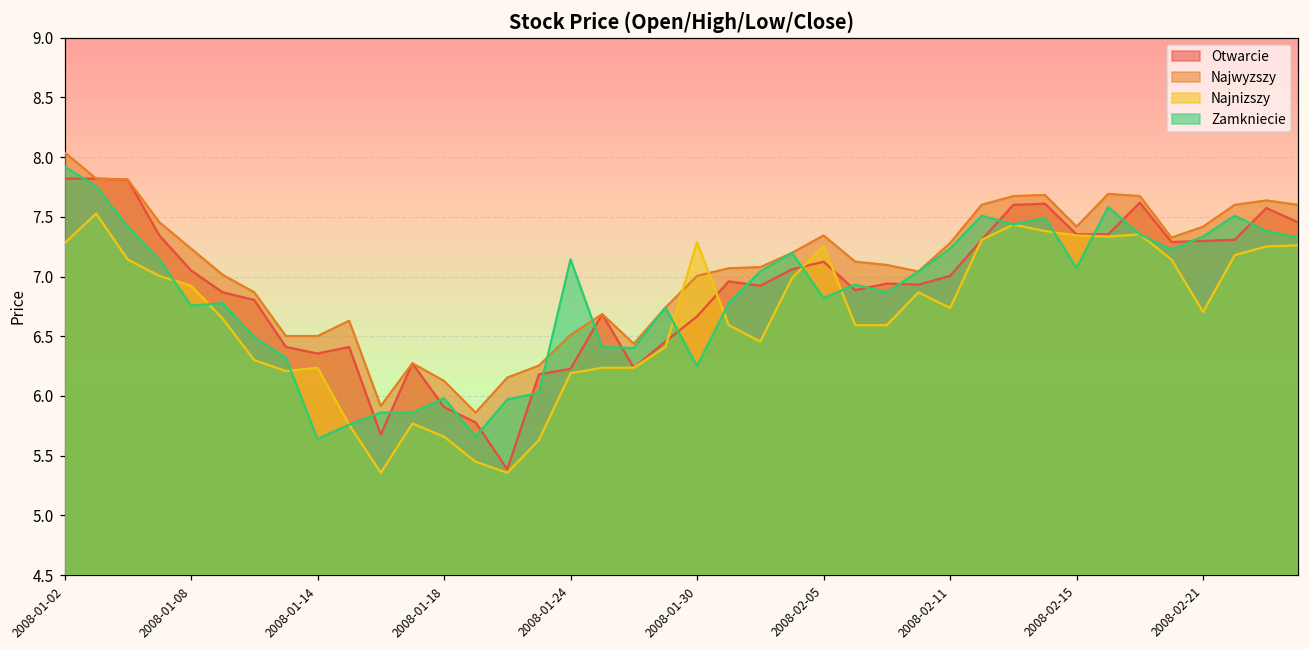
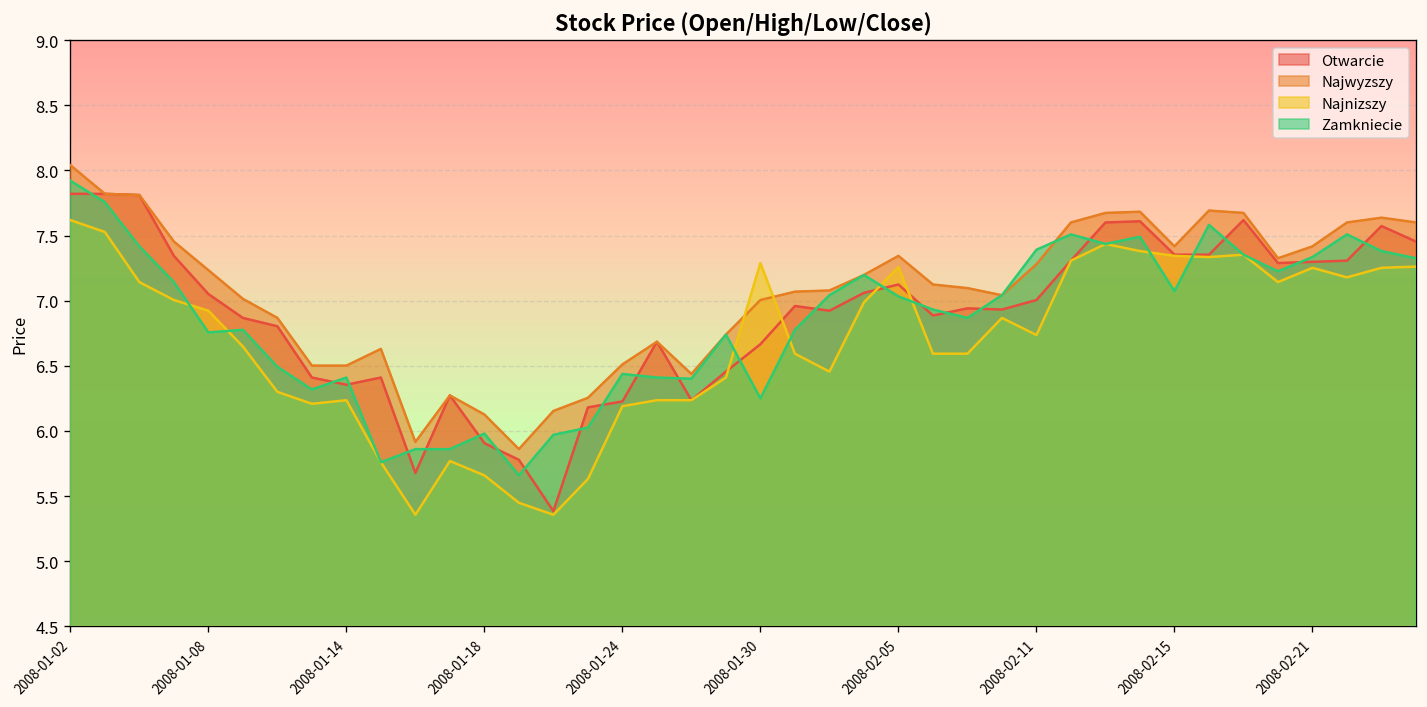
Najnizszy, 2008-01-02: 7.28 -> 7.62
Zamkniecie, 2008-01-14: 5.64 -> 6.41
Zamkniecie, 2008-01-24: 7.14 -> 6.44
Zamkniecie, 2008-02-05: 6.82 -> 7.03
Zamkniecie, 2008-02-11: 7.23 -> 7.39
Najnizszy, 2008-02-21: 6.70 -> 7.25
